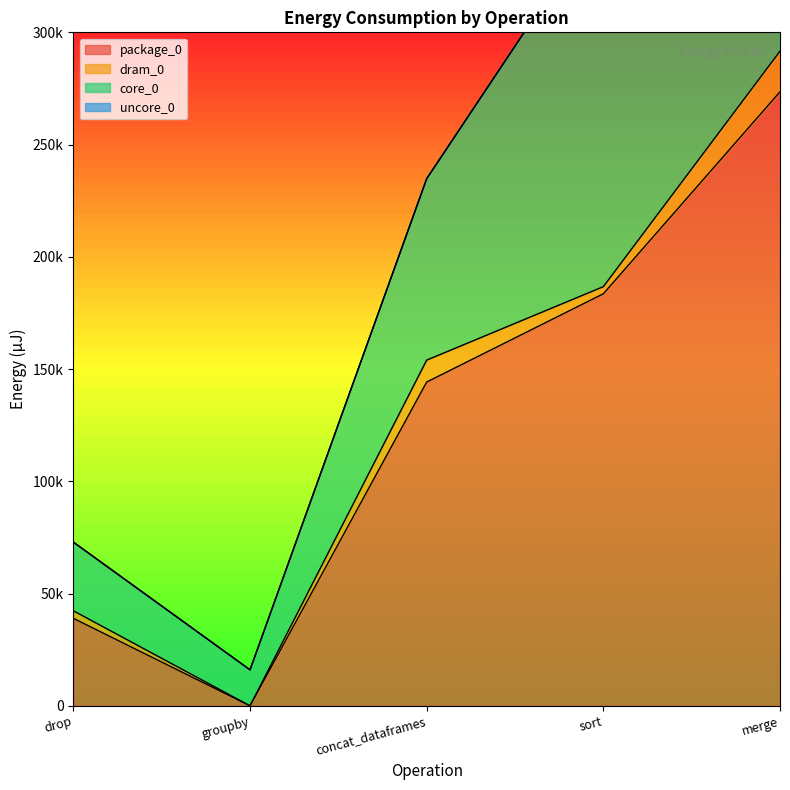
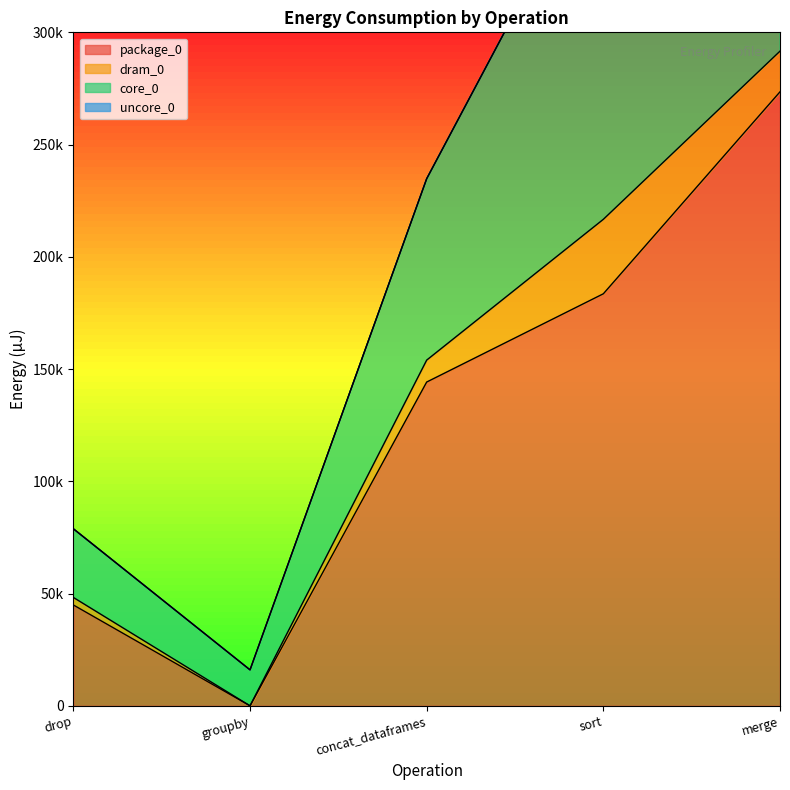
package_0, drop: 39000 -> 45000
dram_0, sort: 3000 -> 33000
